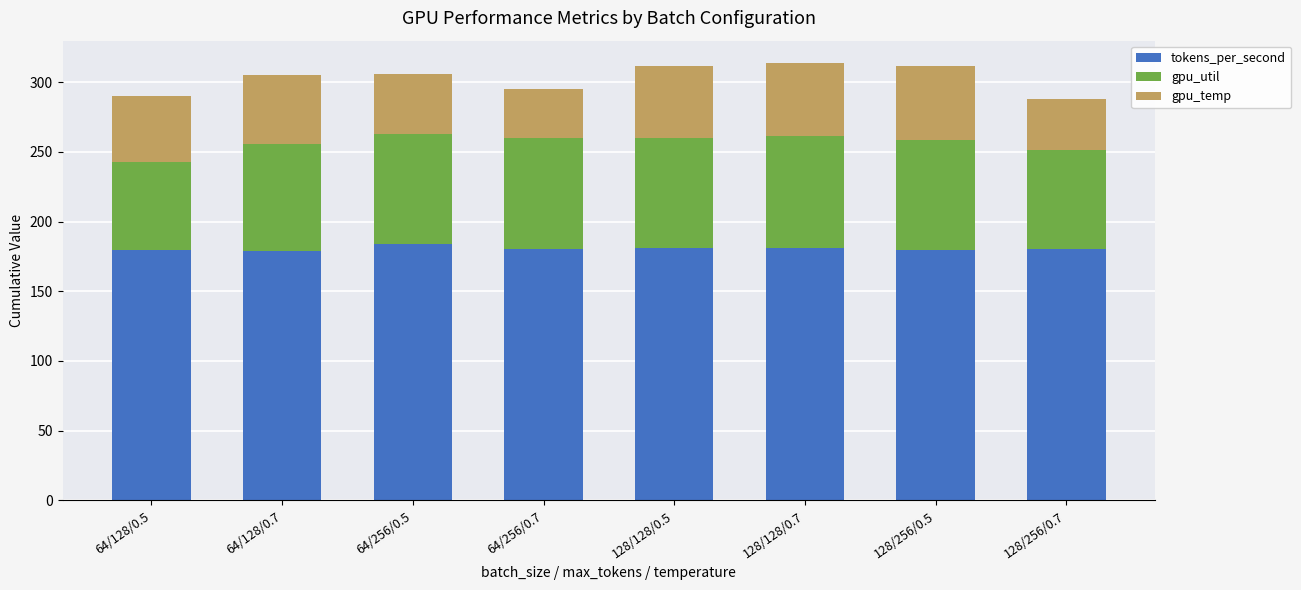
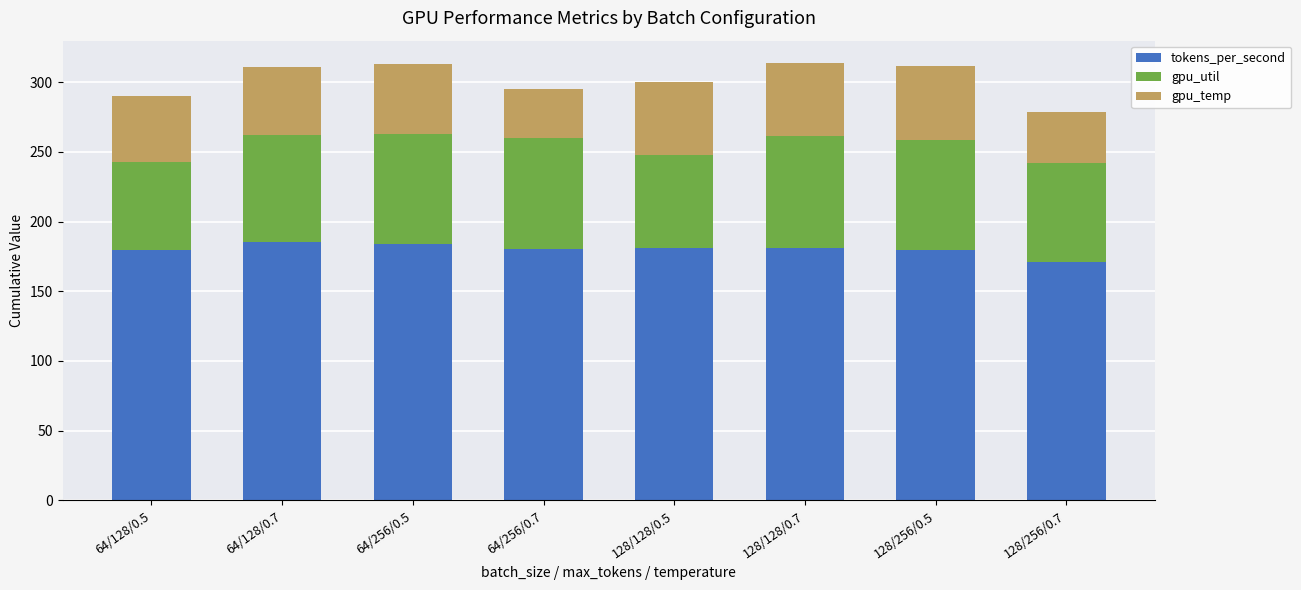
tokens_per_second, 64/128/0.7: 179 -> 185
gpu_temp, 64/256/0.5: 43 -> 50
gpu_util, 128/128/0.5: 79 -> 67
tokens_per_second, 128/256/0.7: 180 -> 171
